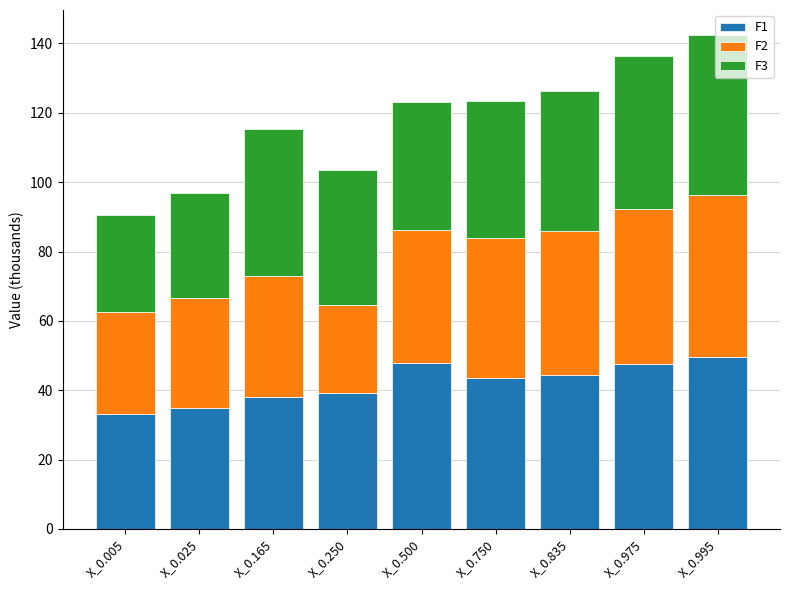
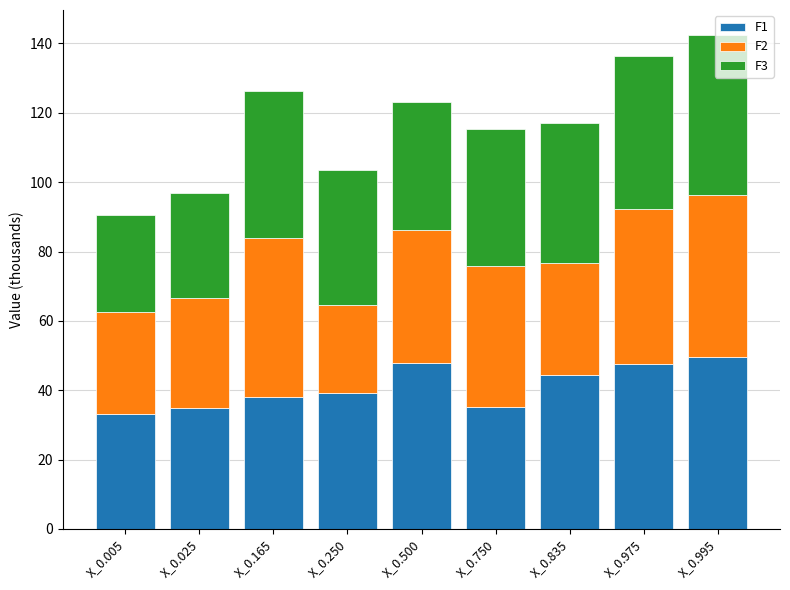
F2, X_0.165: 35 -> 46
F1, X_0.750: 43 -> 35
F2, X_0.835: 42 -> 32
